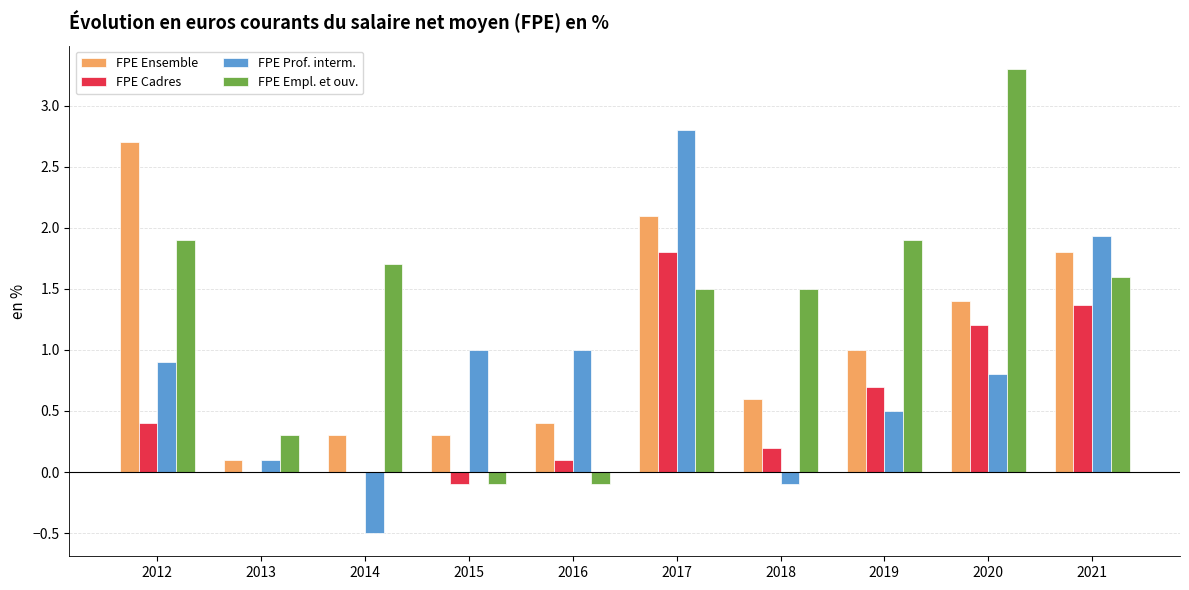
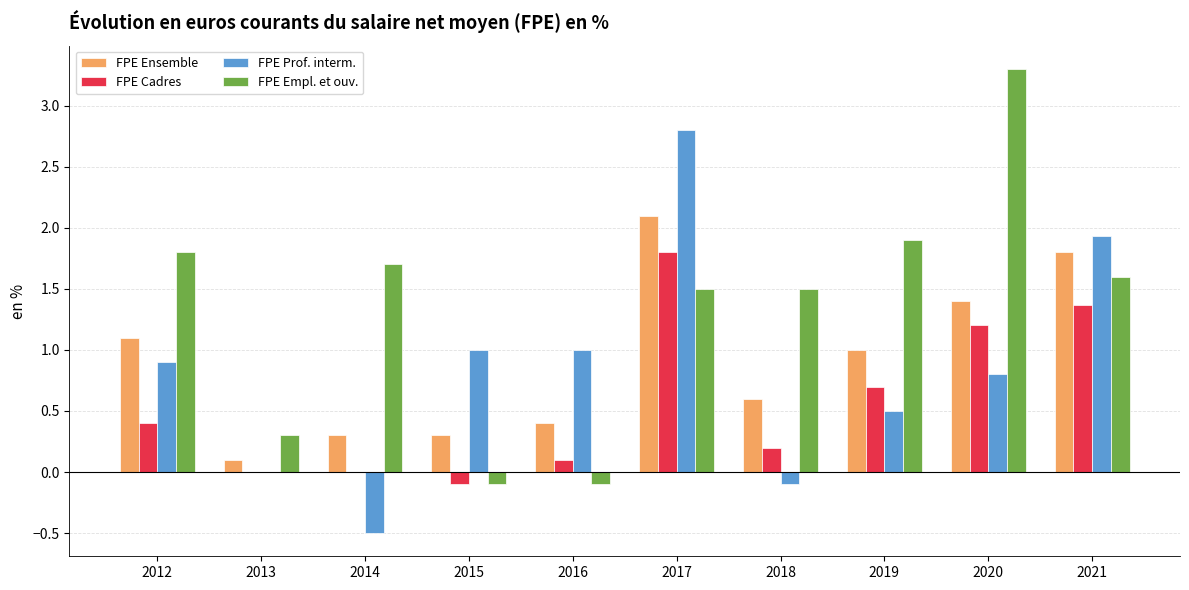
FPE Ensemble, 2012: 2.7 -> 1.1
FPE Empl. et ouv., 2012: 1.9 -> 1.8
FPE Prof. interm., 2013: 0.1 -> 0.0
